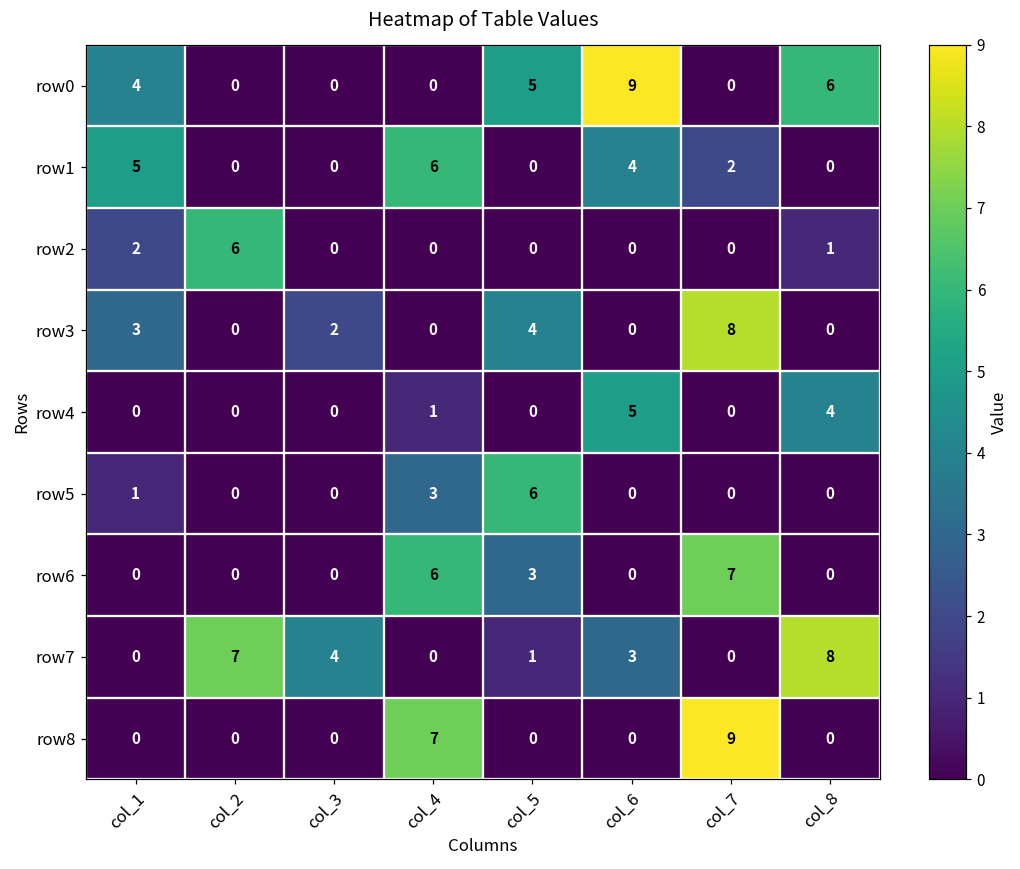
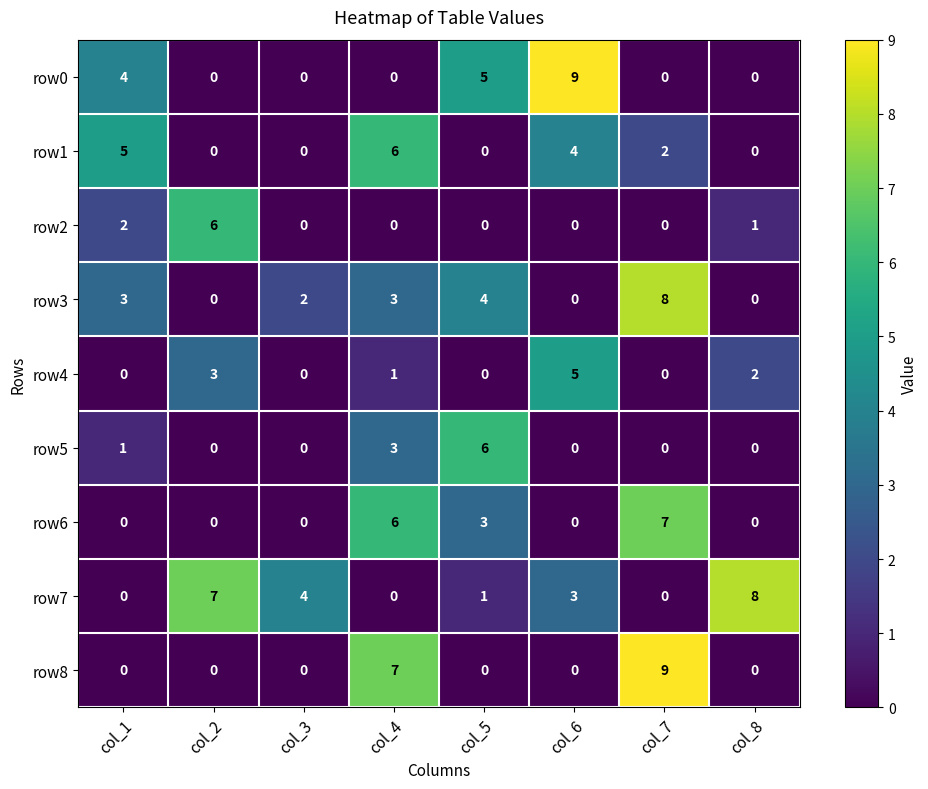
row0, col_8: 6 -> 0
row3, col_4: 0 -> 3
row4, col_2: 0 -> 3
row4, col_8: 4 -> 2
